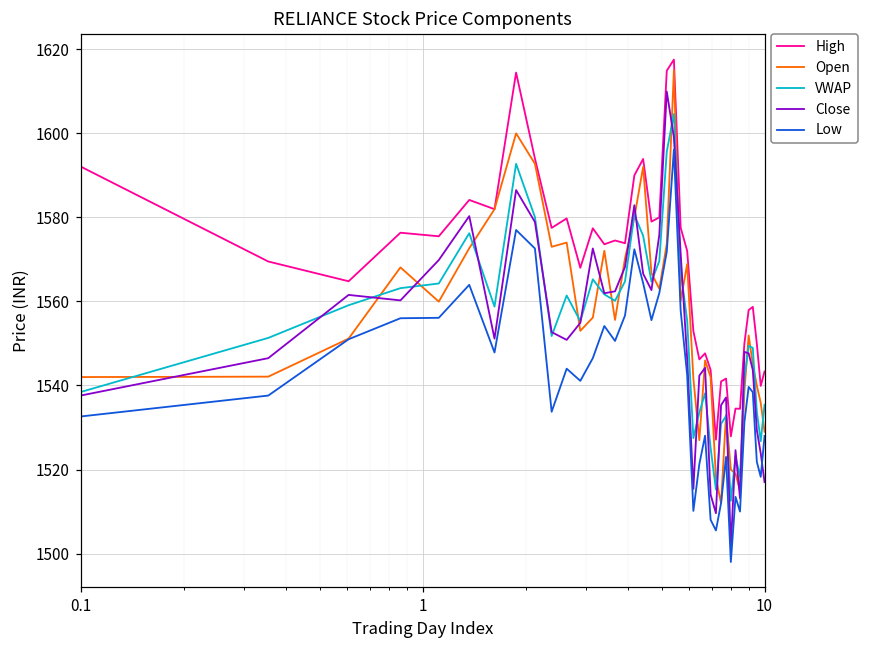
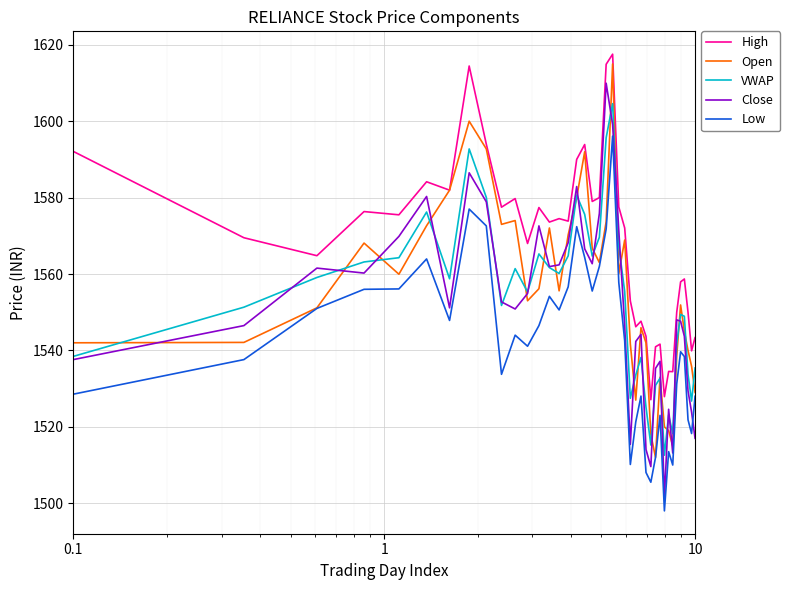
Low, 0.1: 1533 -> 1529
